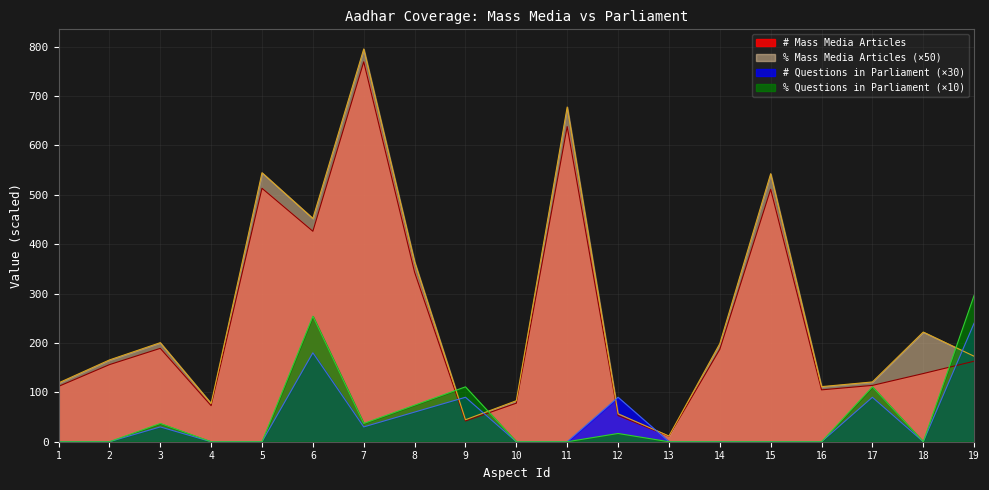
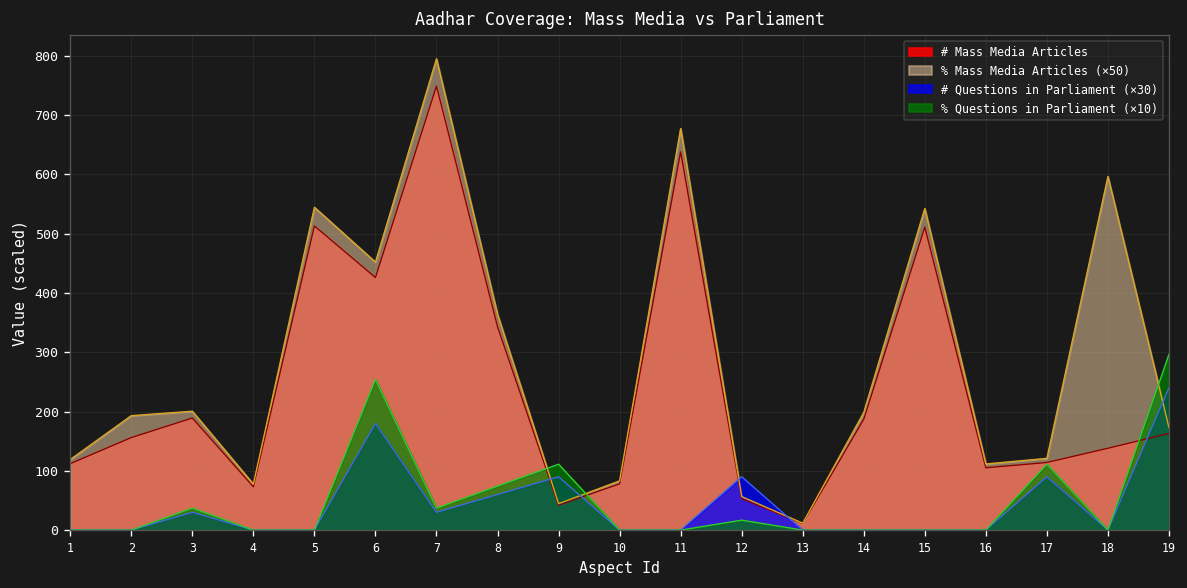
% Mass Media Articles (×50), 2: 170 -> 190
# Mass Media Articles, 7: 770 -> 750
% Mass Media Articles (×50), 18: 220 -> 600
